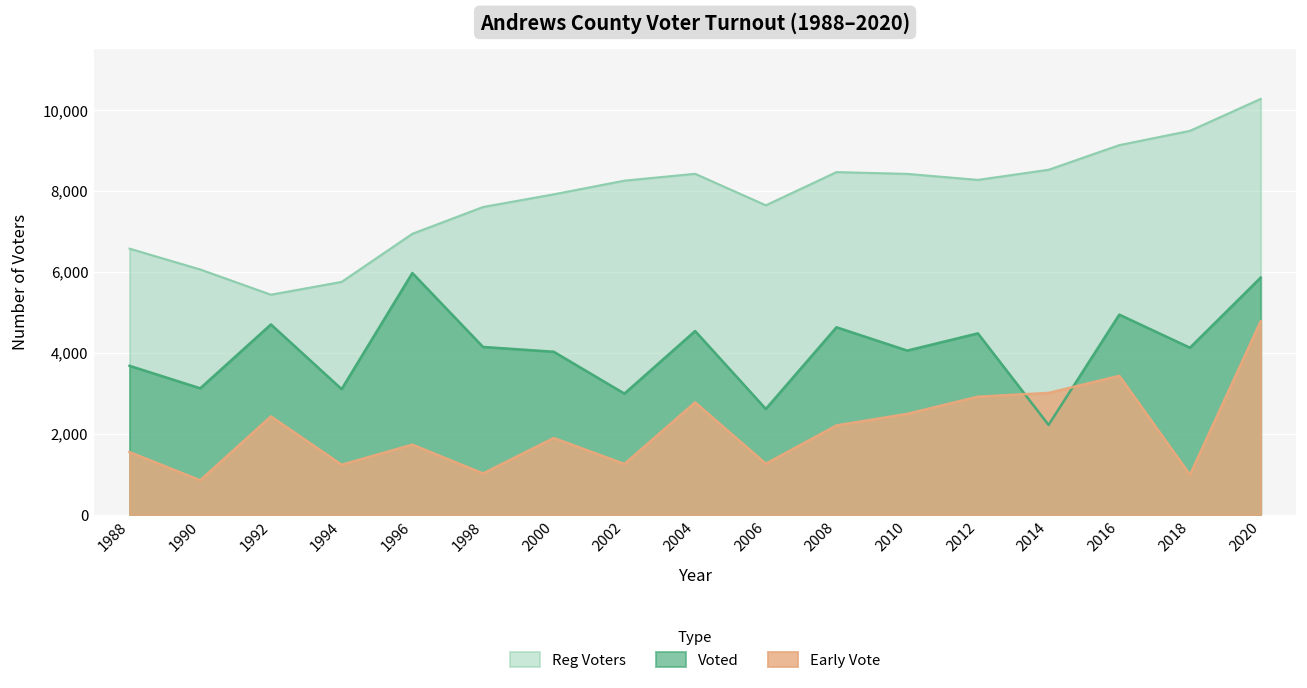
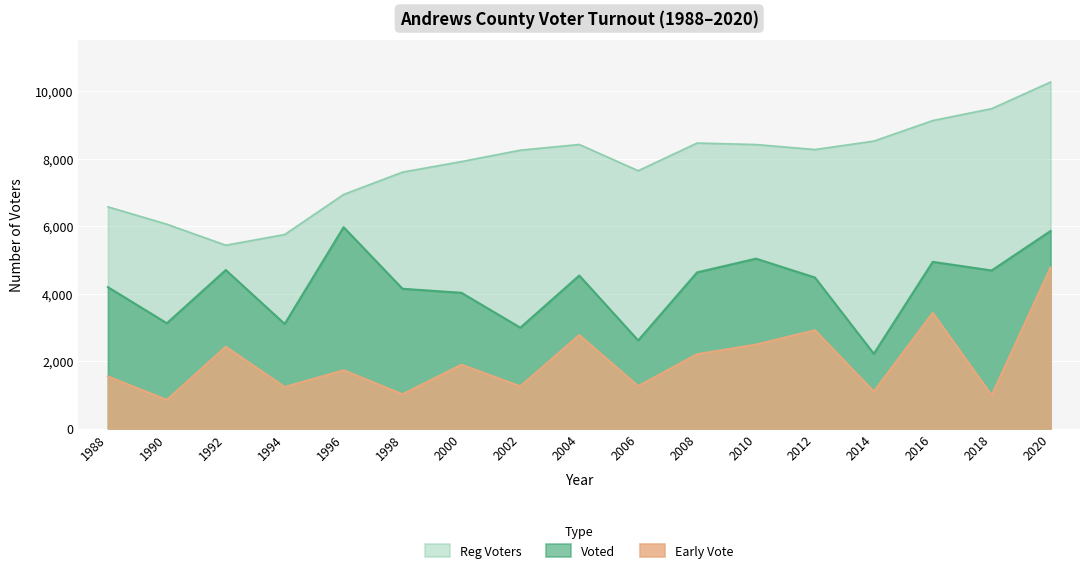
Voted, 1988: 3,700 -> 4,200
Voted, 2010: 4,100 -> 5,000
Early Vote, 2014: 3,000 -> 1,100
Voted, 2018: 4,100 -> 4,700
